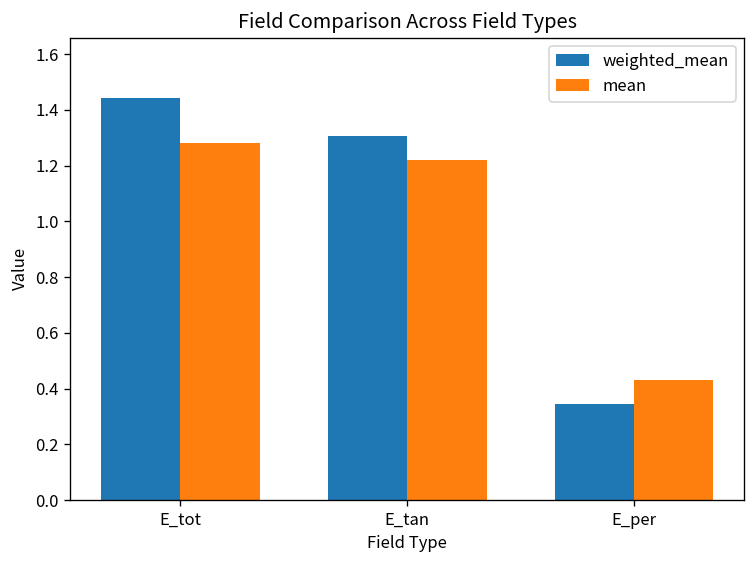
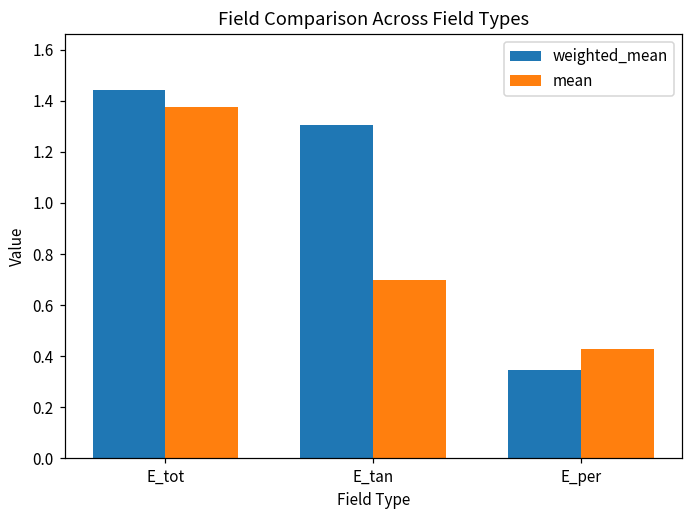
mean, E_tot: 1.28 -> 1.38
mean, E_tan: 1.22 -> 0.70
